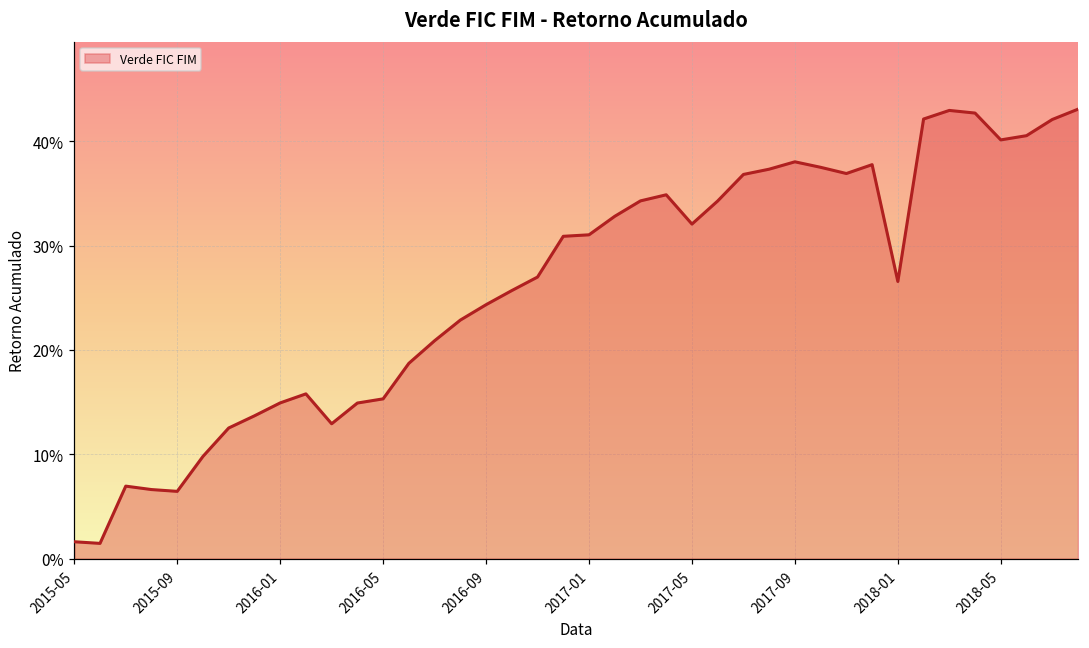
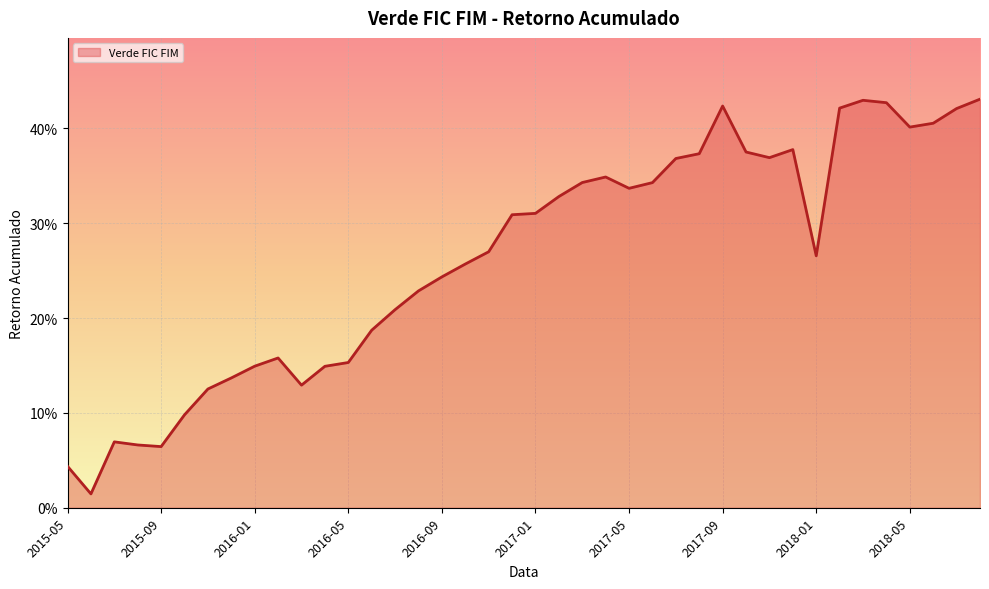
2015-05: 2% -> 4%
2017-05: 32% -> 34%
2017-09: 38% -> 42%
